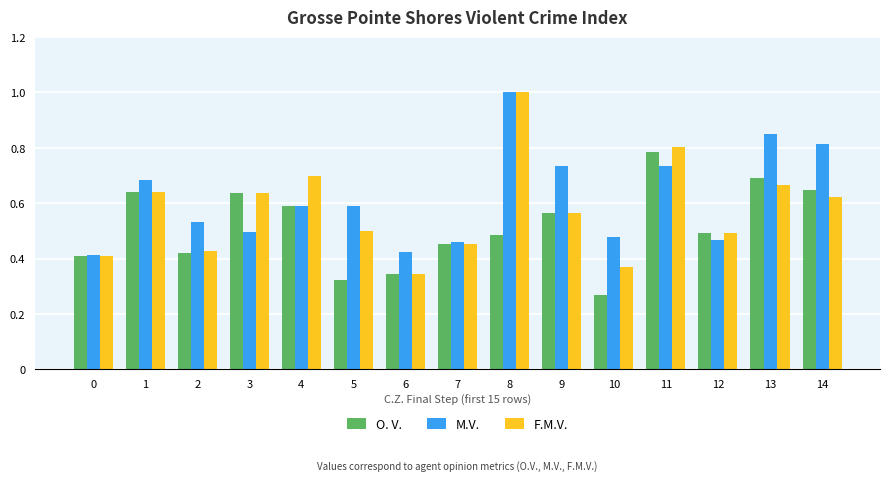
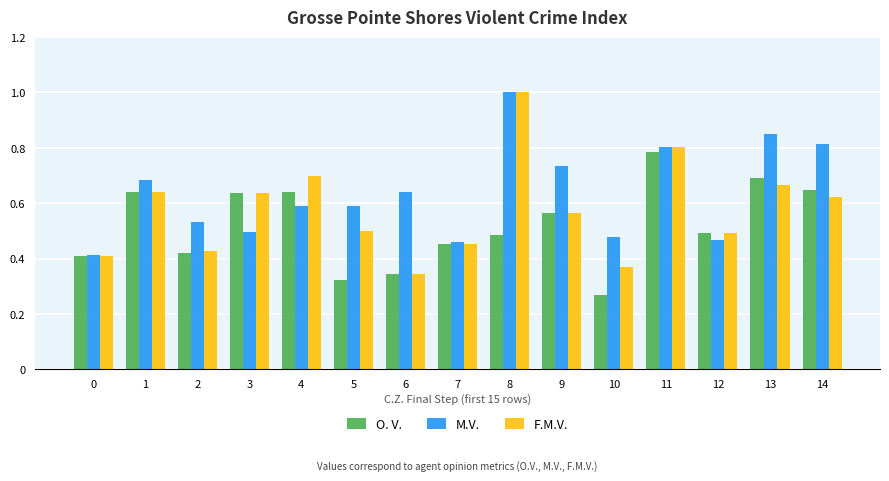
O. V., 4: 0.59 -> 0.64
M.V., 6: 0.42 -> 0.64
M.V., 11: 0.74 -> 0.80
